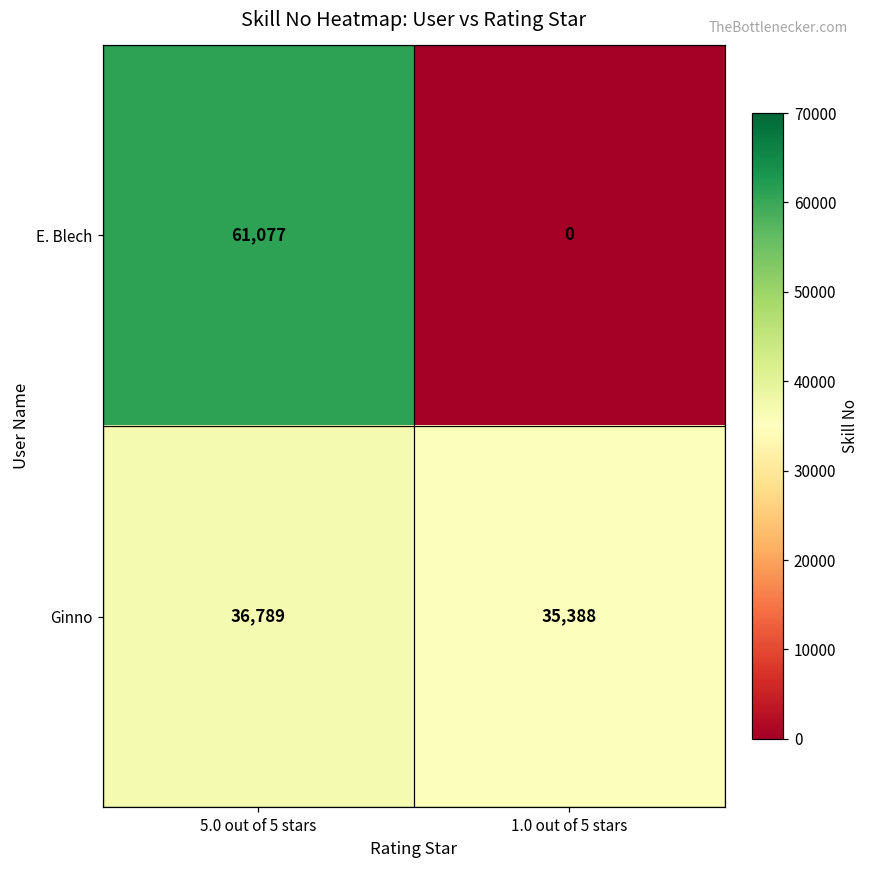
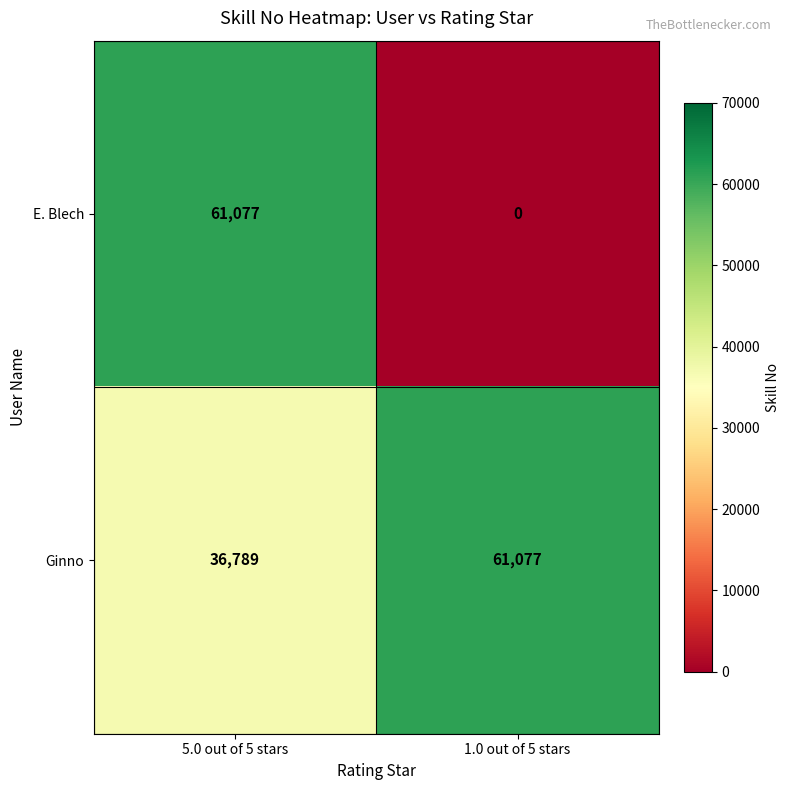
Ginno, 1.0 out of 5 stars: 35,388 -> 61,077
